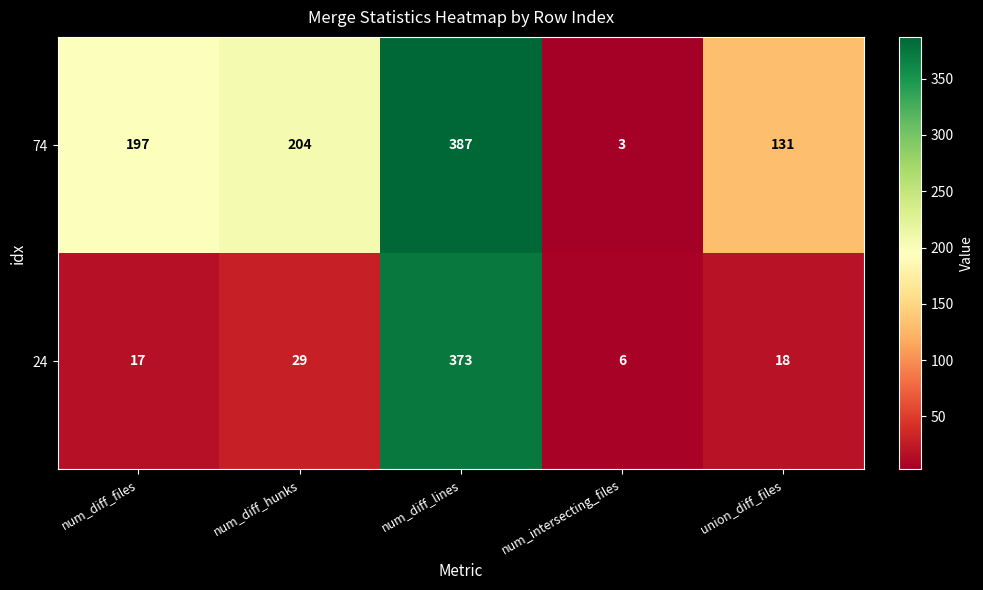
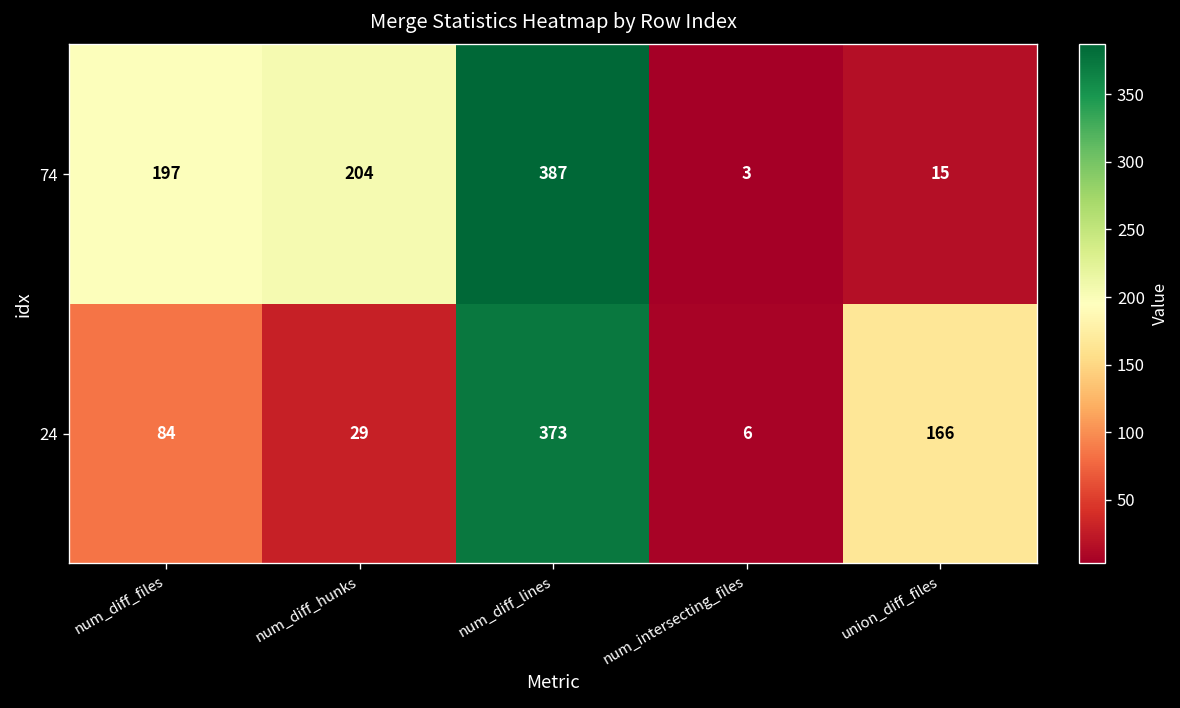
74, union_diff_files: 131 -> 15
24, num_diff_files: 17 -> 84
24, union_diff_files: 18 -> 166
